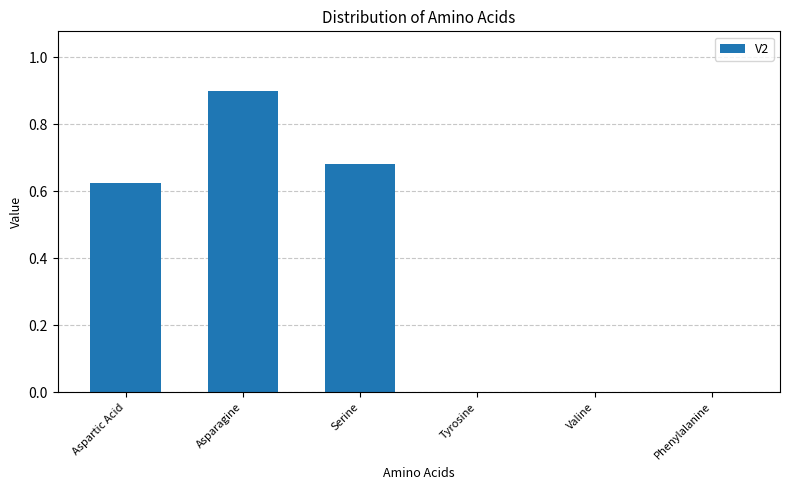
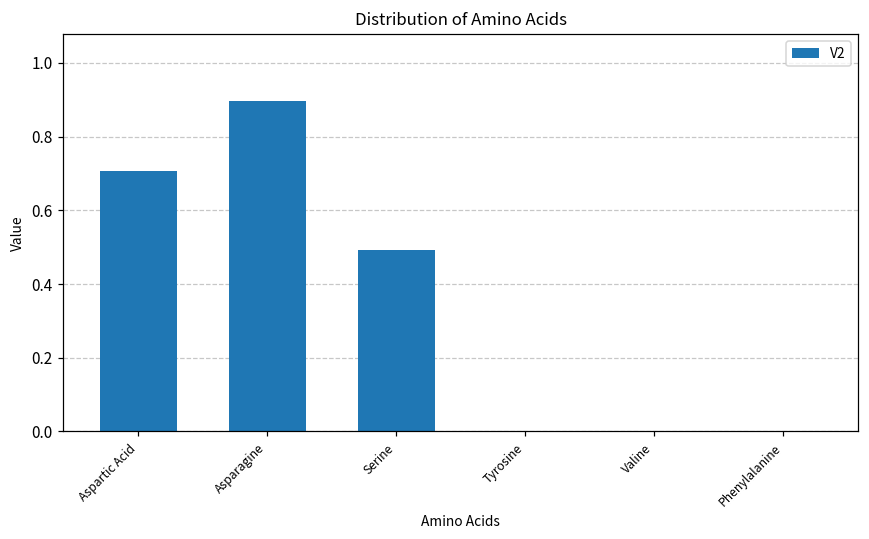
Aspartic Acid: 0.62 -> 0.71
Serine: 0.68 -> 0.49
